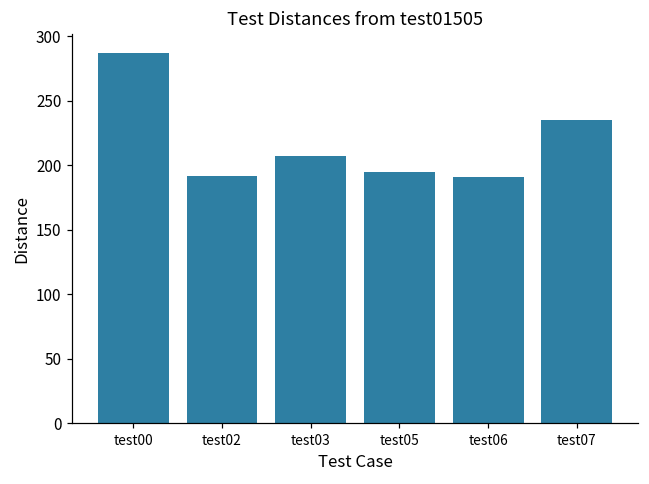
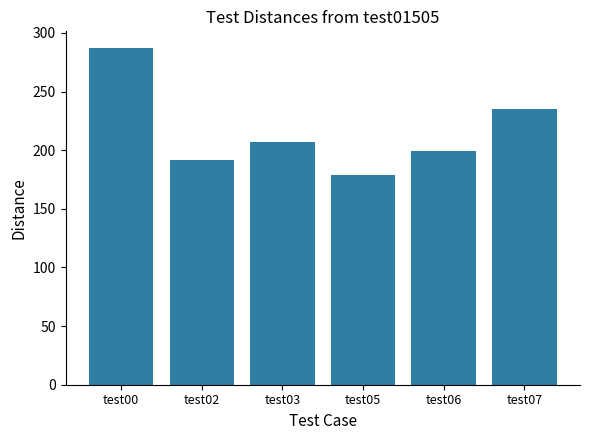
test05: 195 -> 179
test06: 191 -> 199
